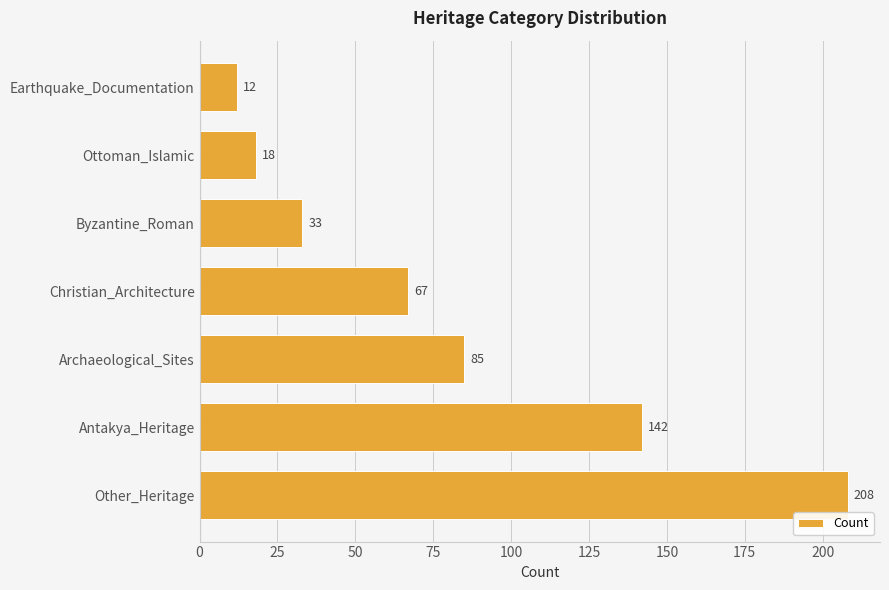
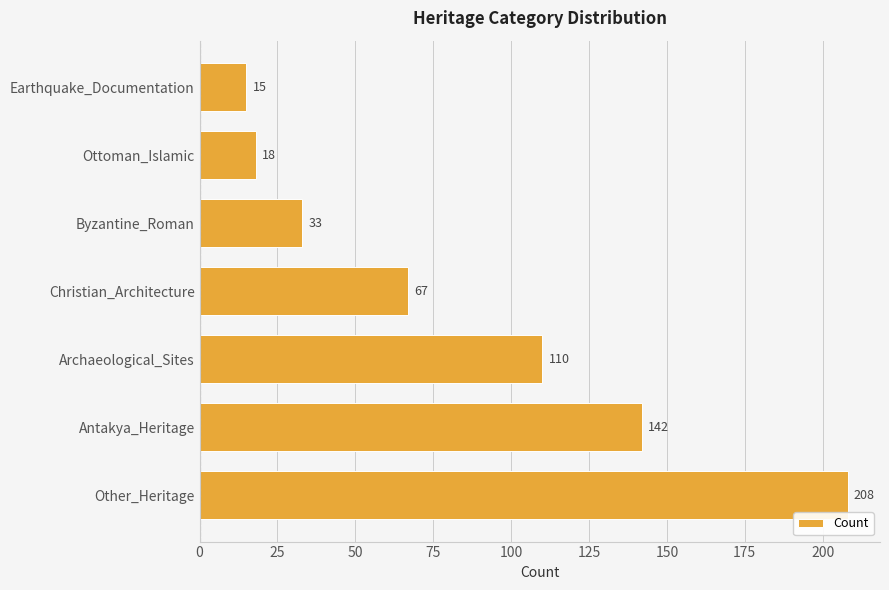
Earthquake_Documentation: 12 -> 15
Archaeological_Sites: 85 -> 110
